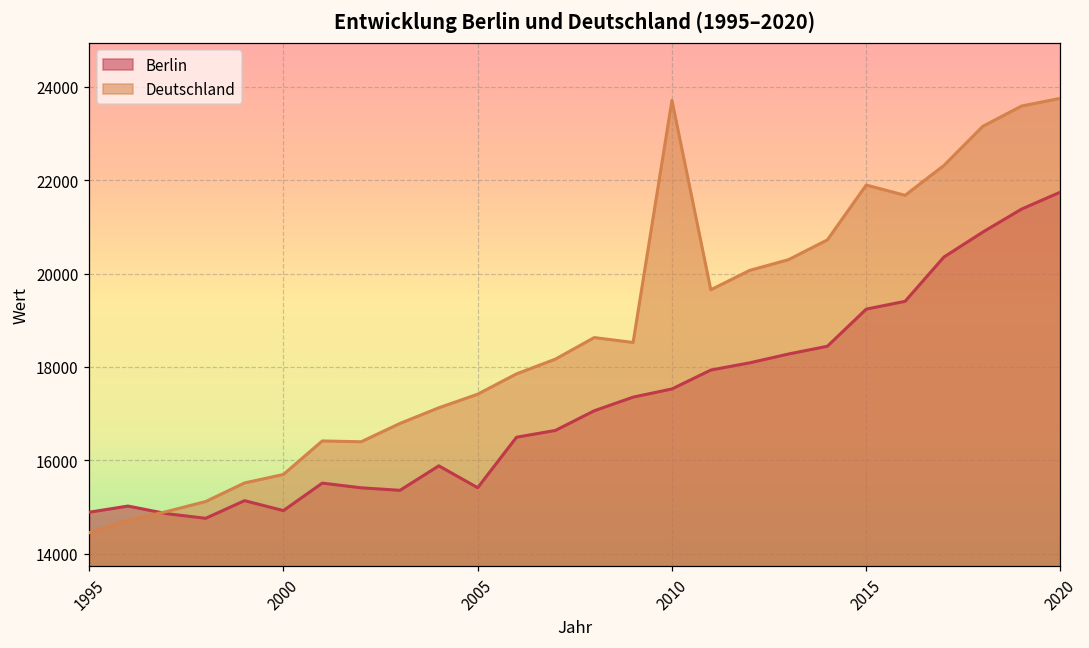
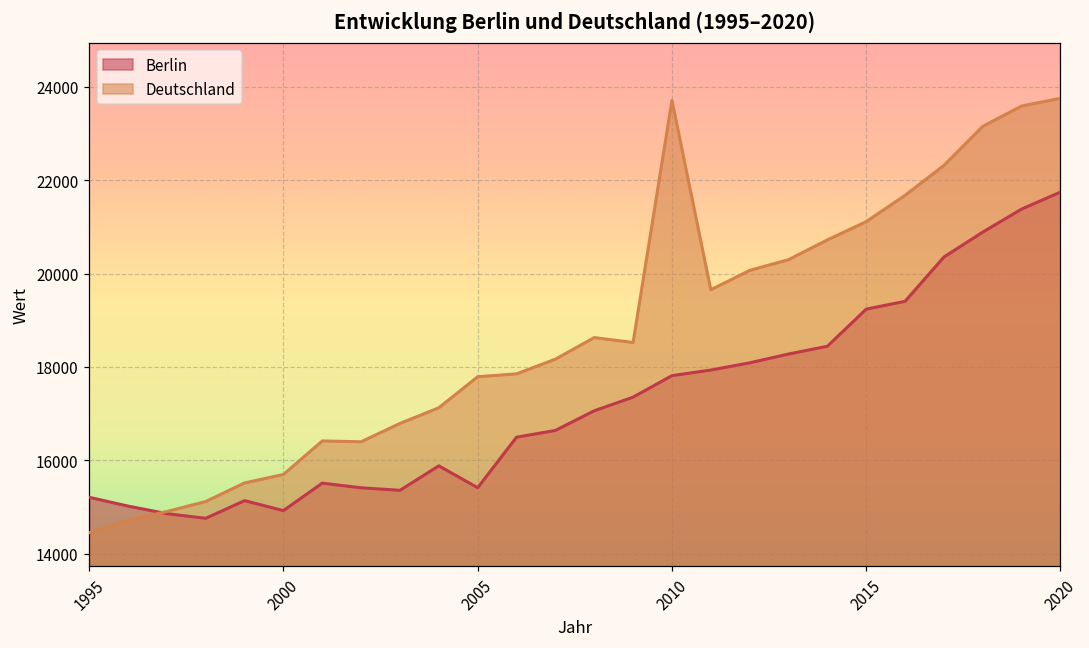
Berlin, 1995: 14900 -> 15200
Deutschland, 2005: 17400 -> 17800
Berlin, 2010: 17500 -> 17800
Deutschland, 2015: 21900 -> 21100
